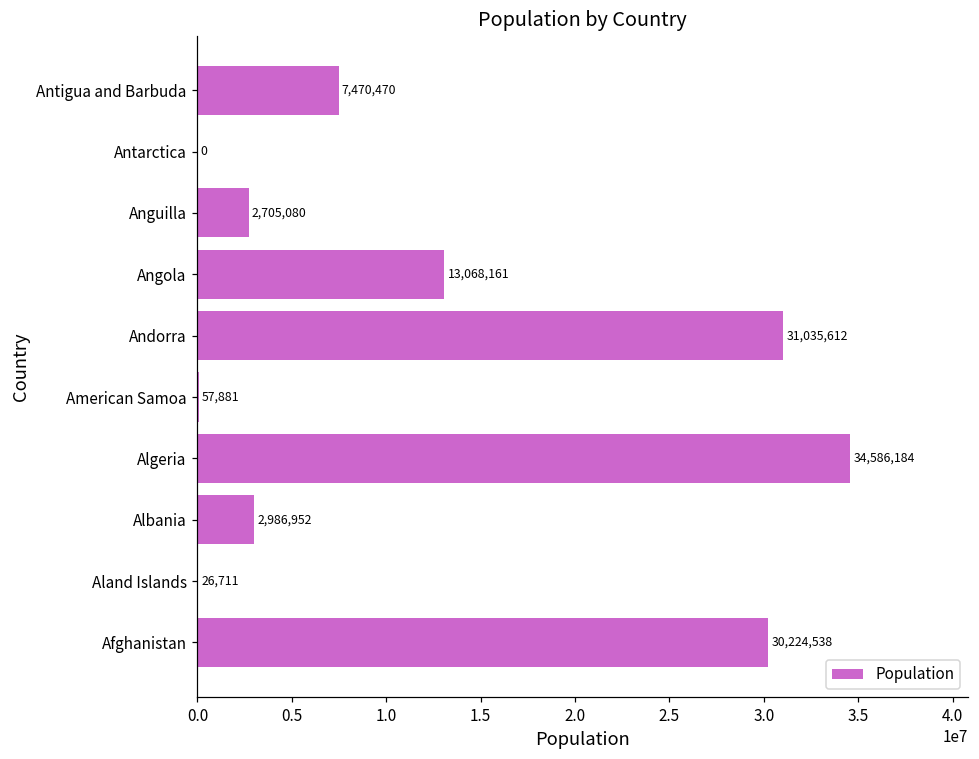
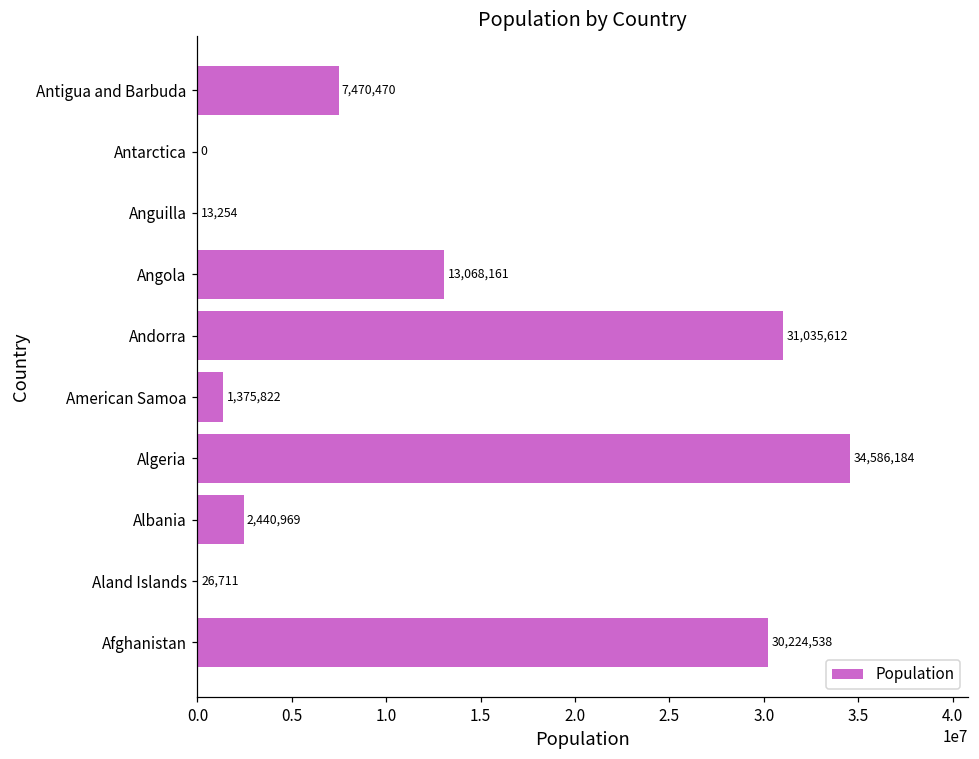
Anguilla: 2,705,080 -> 13,254
American Samoa: 57,881 -> 1,375,822
Albania: 2,986,952 -> 2,440,969
